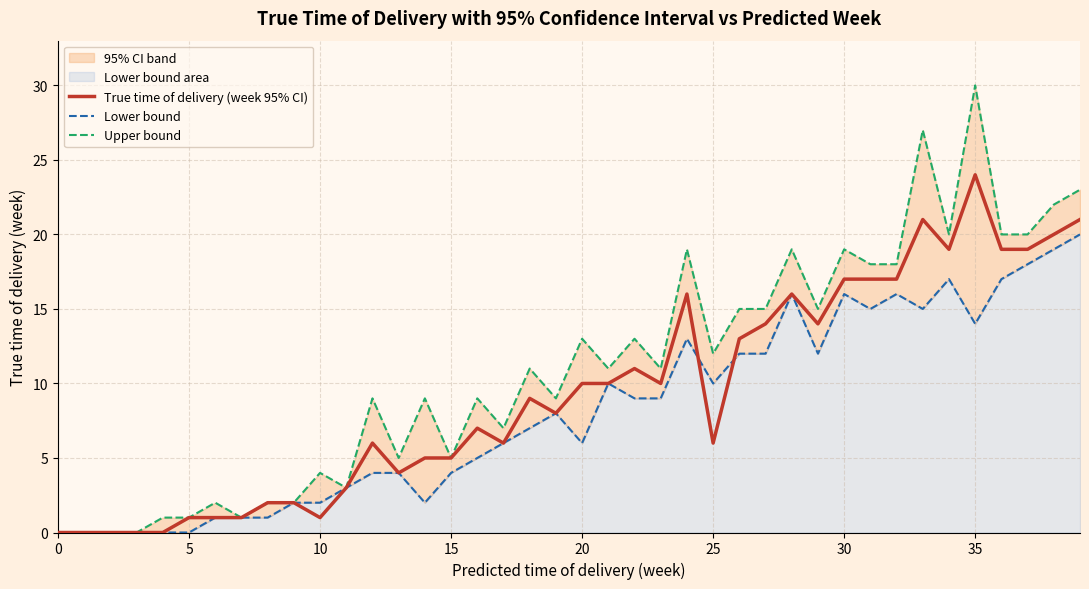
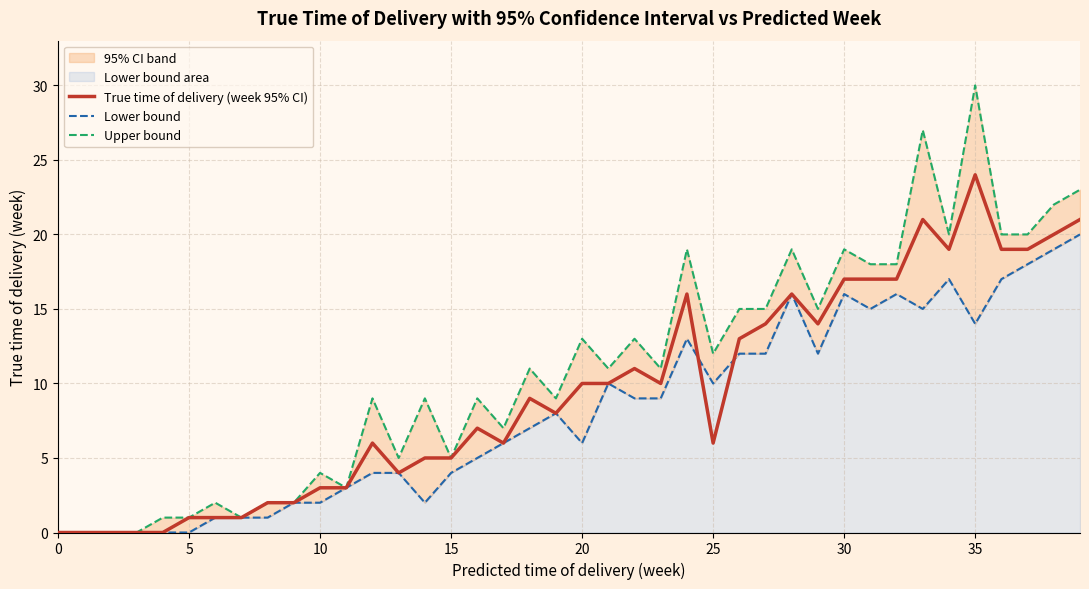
True time of delivery (week 95% CI), 10: 1 -> 3
